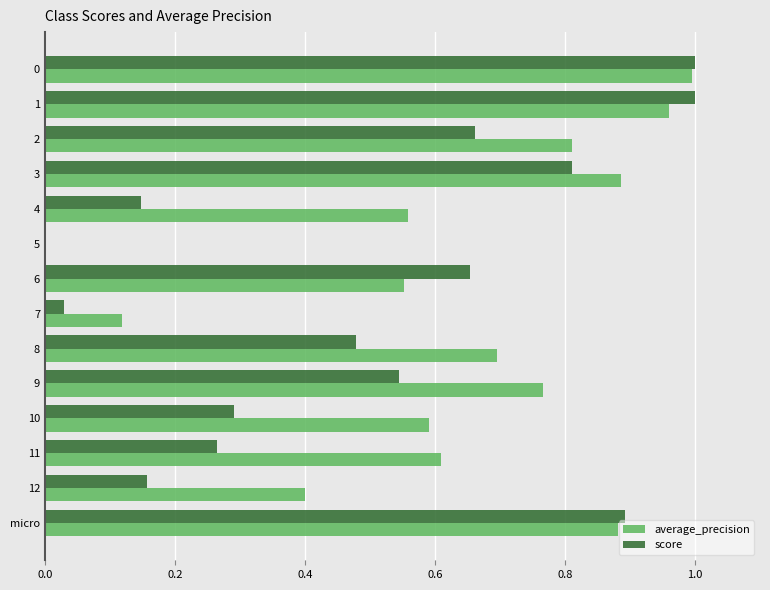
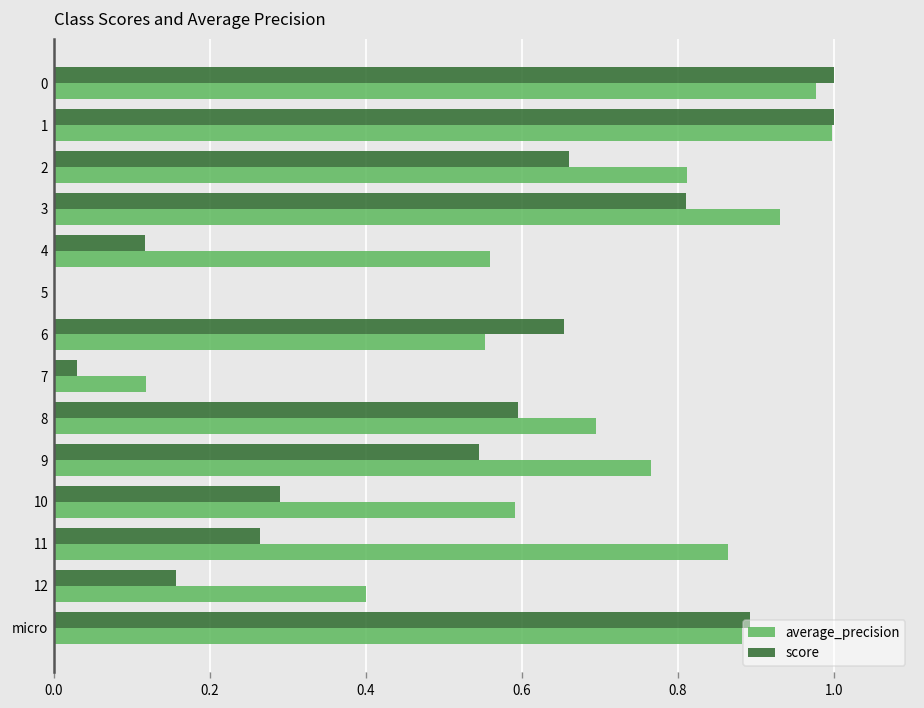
average_precision, 0: 1.00 -> 0.98
average_precision, 1: 0.96 -> 1.00
average_precision, 3: 0.89 -> 0.93
score, 4: 0.15 -> 0.12
score, 8: 0.48 -> 0.59
average_precision, 11: 0.61 -> 0.86
